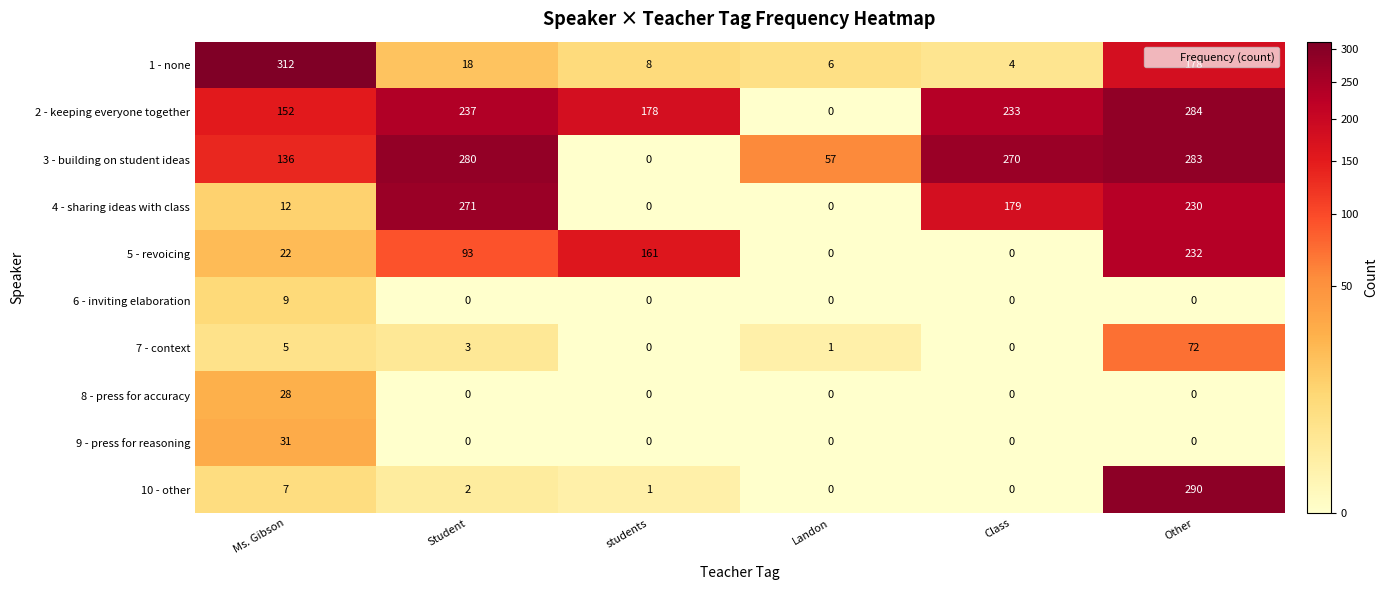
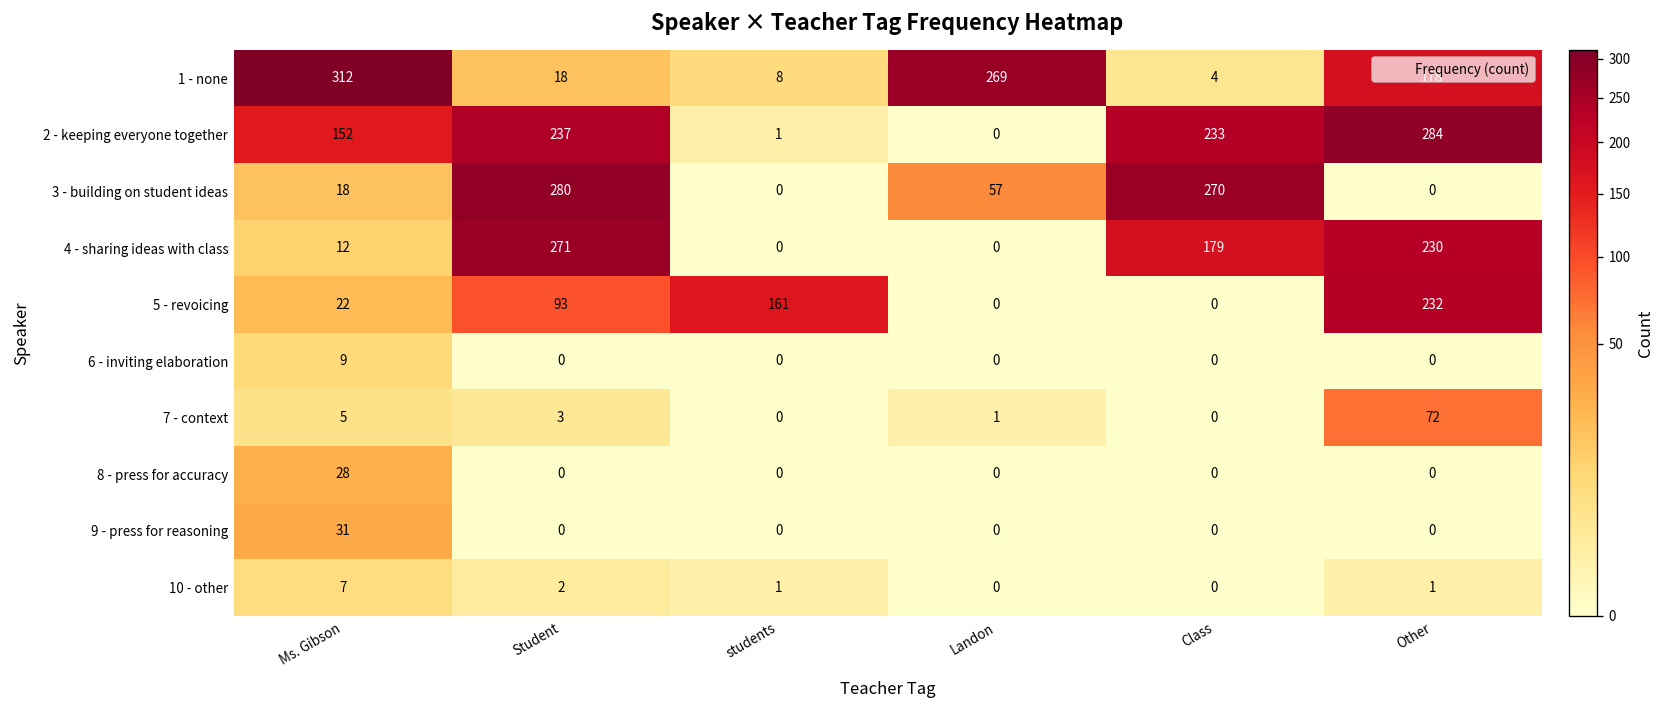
1 - none, Landon: 6 -> 269
2 - keeping everyone together, students: 178 -> 1
3 - building on student ideas, Ms. Gibson: 136 -> 18
3 - building on student ideas, Other: 283 -> 0
10 - other, Other: 290 -> 1
